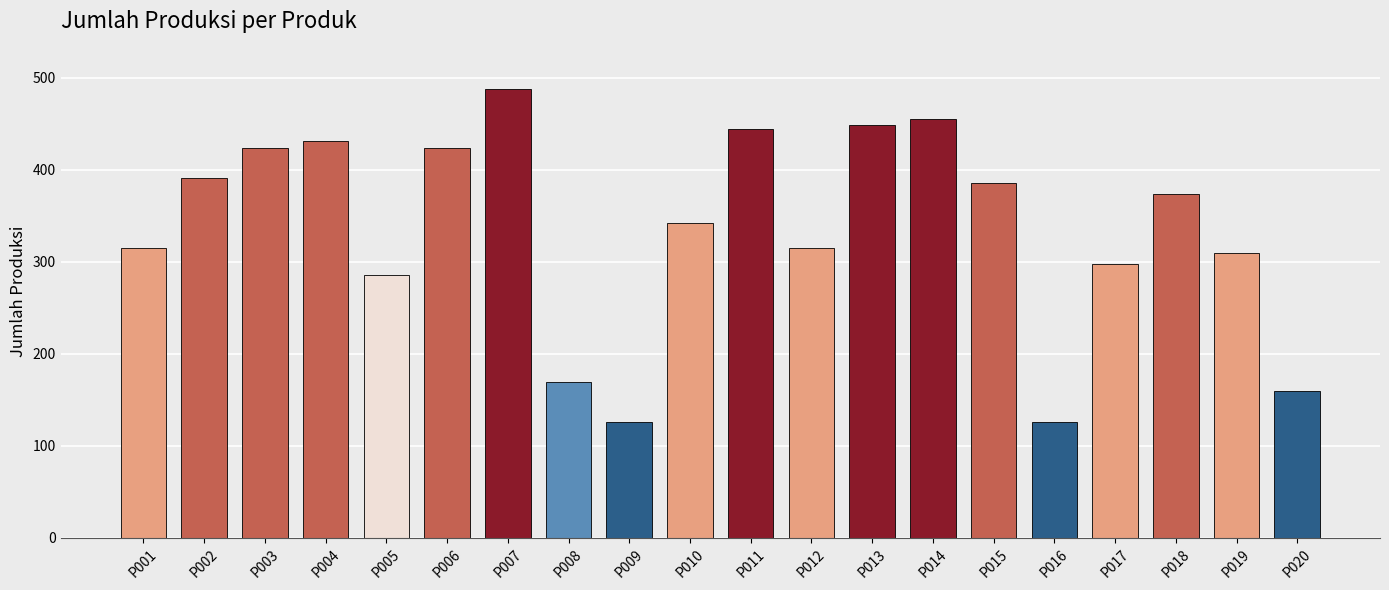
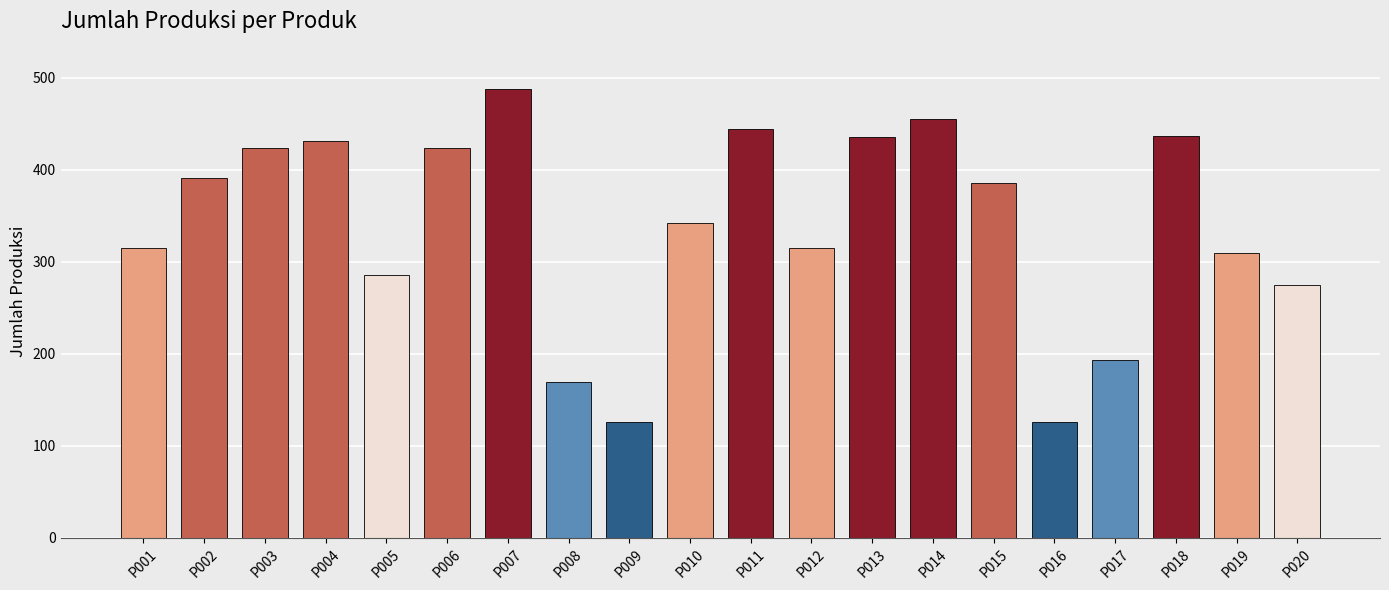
P013: 450 -> 440
P017: 300 -> 190
P018: 370 -> 440
P020: 160 -> 280
